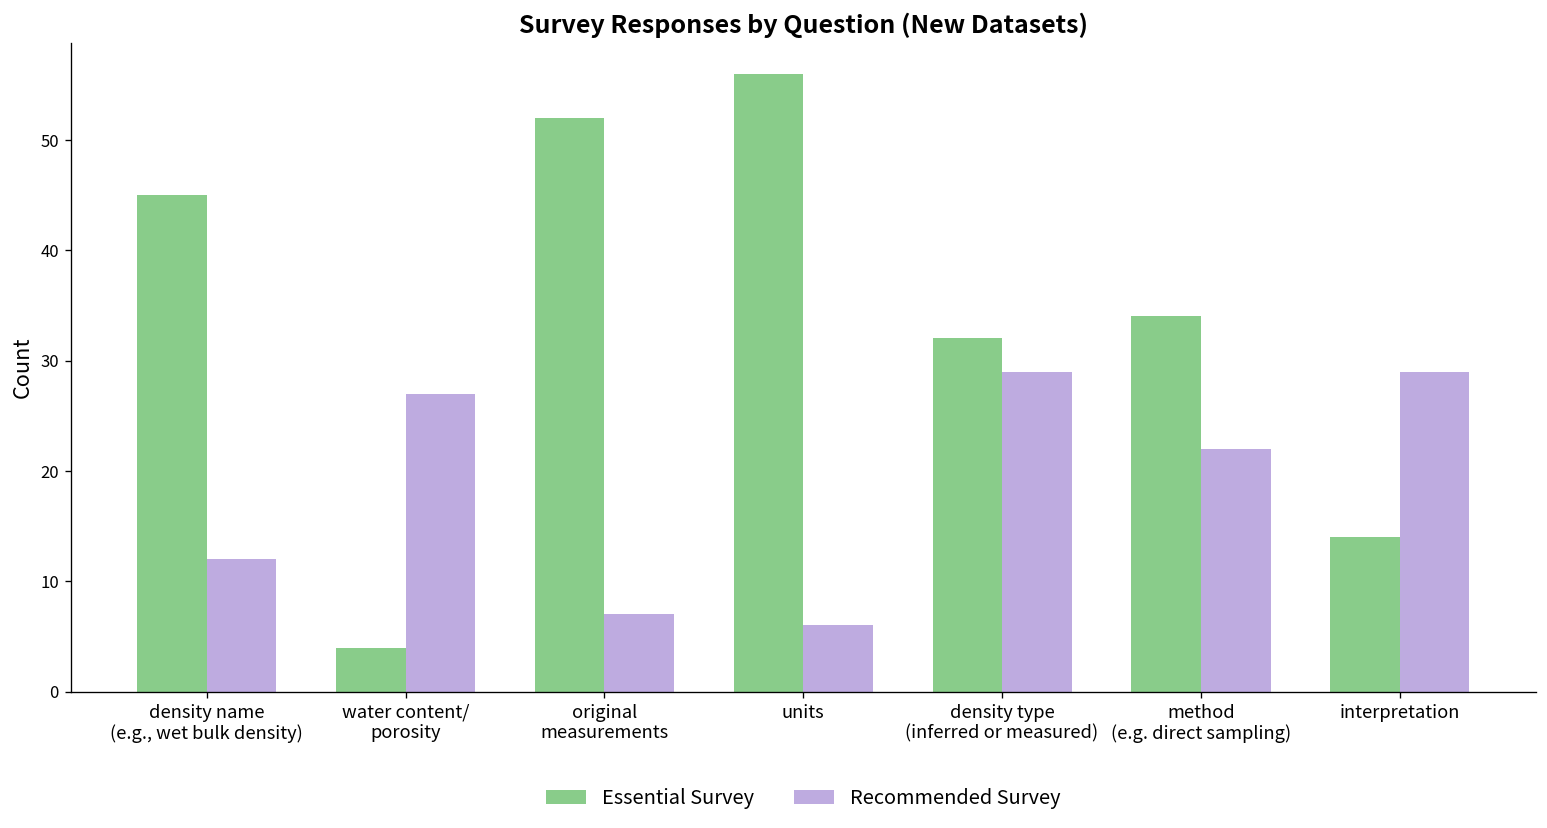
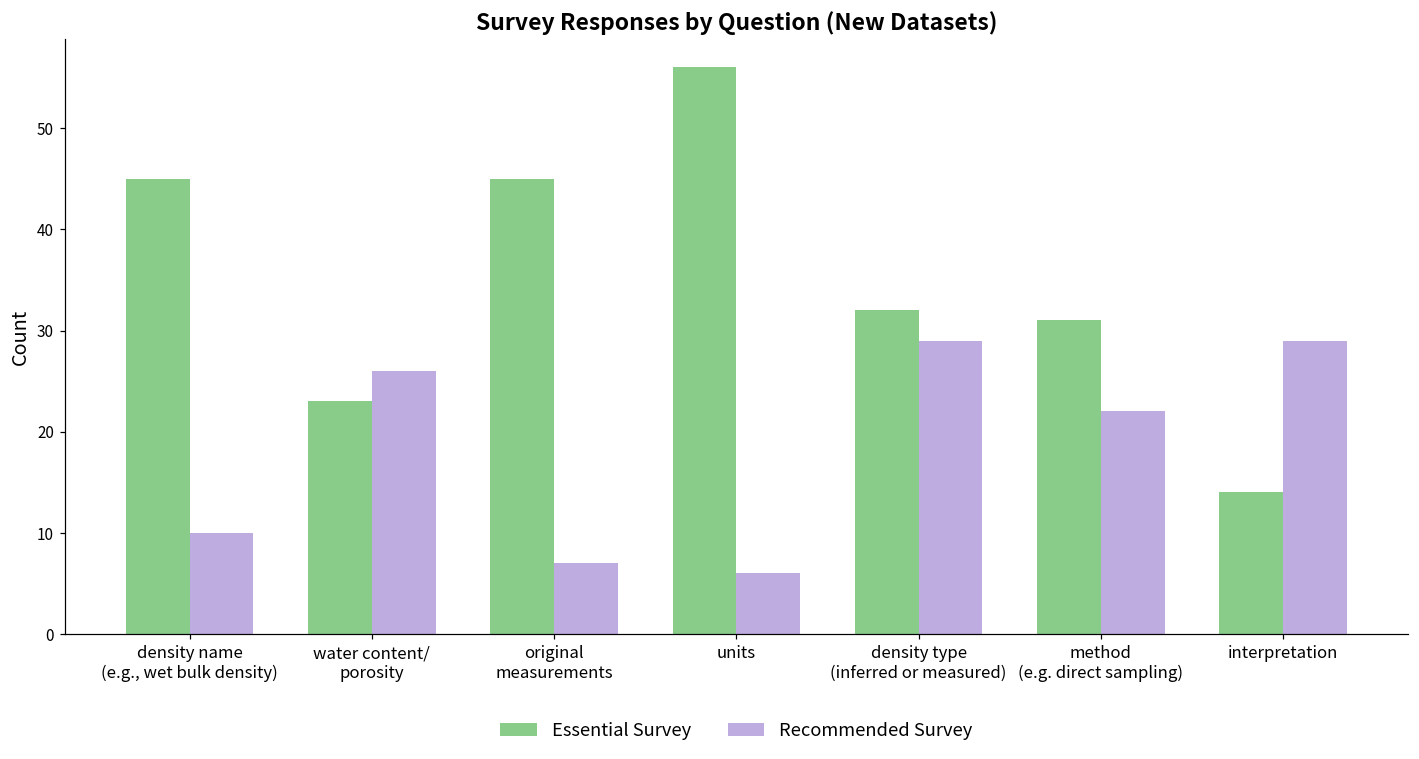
Recommended Survey, density name (e.g., wet bulk density): 12 -> 10
Essential Survey, water content/ porosity: 4 -> 23
Recommended Survey, water content/ porosity: 27 -> 26
Essential Survey, original measurements: 52 -> 45
Essential Survey, method (e.g. direct sampling): 34 -> 31
